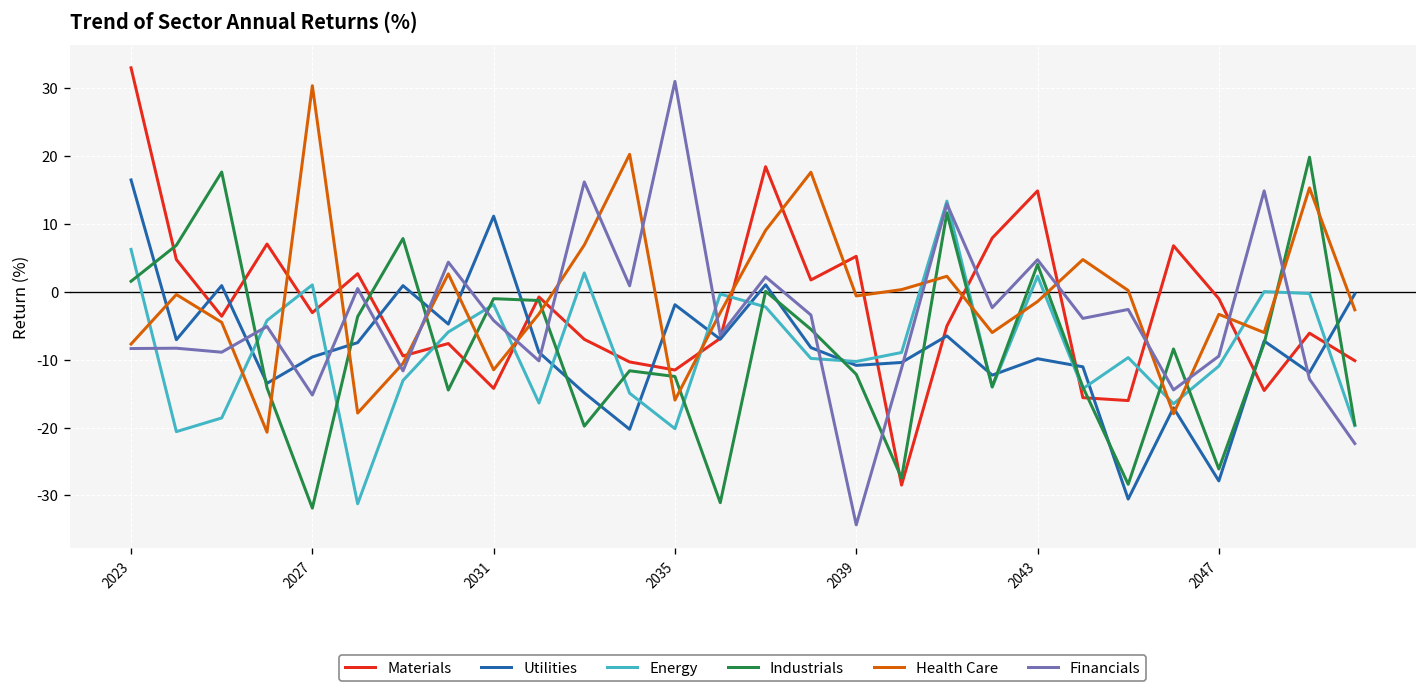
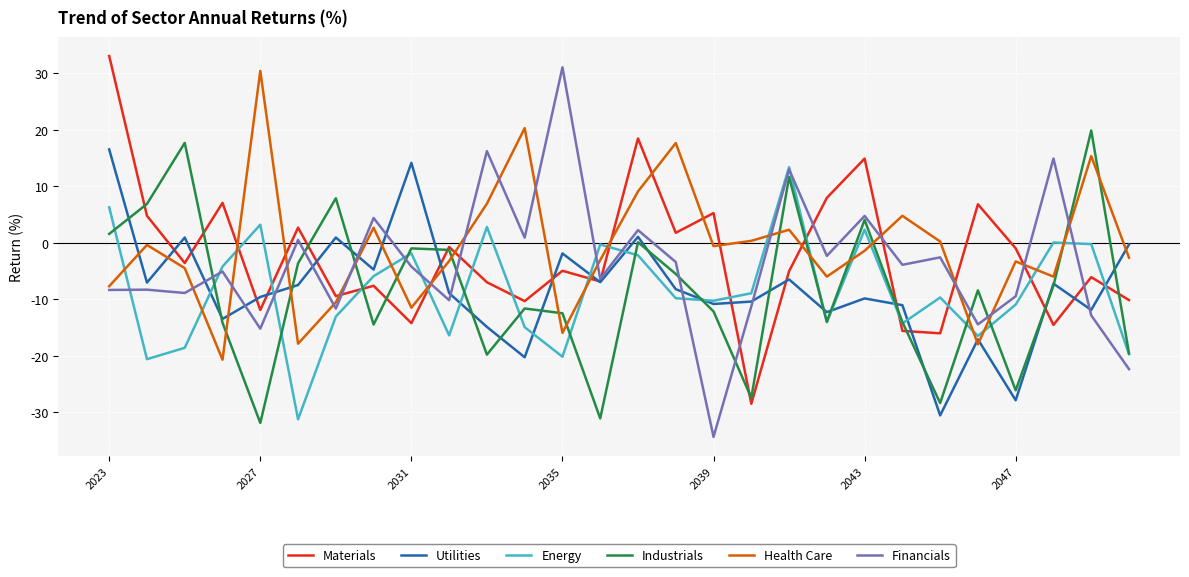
Materials, 2027: -3 -> -12
Energy, 2027: 1 -> 3
Utilities, 2031: 11 -> 14
Materials, 2035: -12 -> -5
